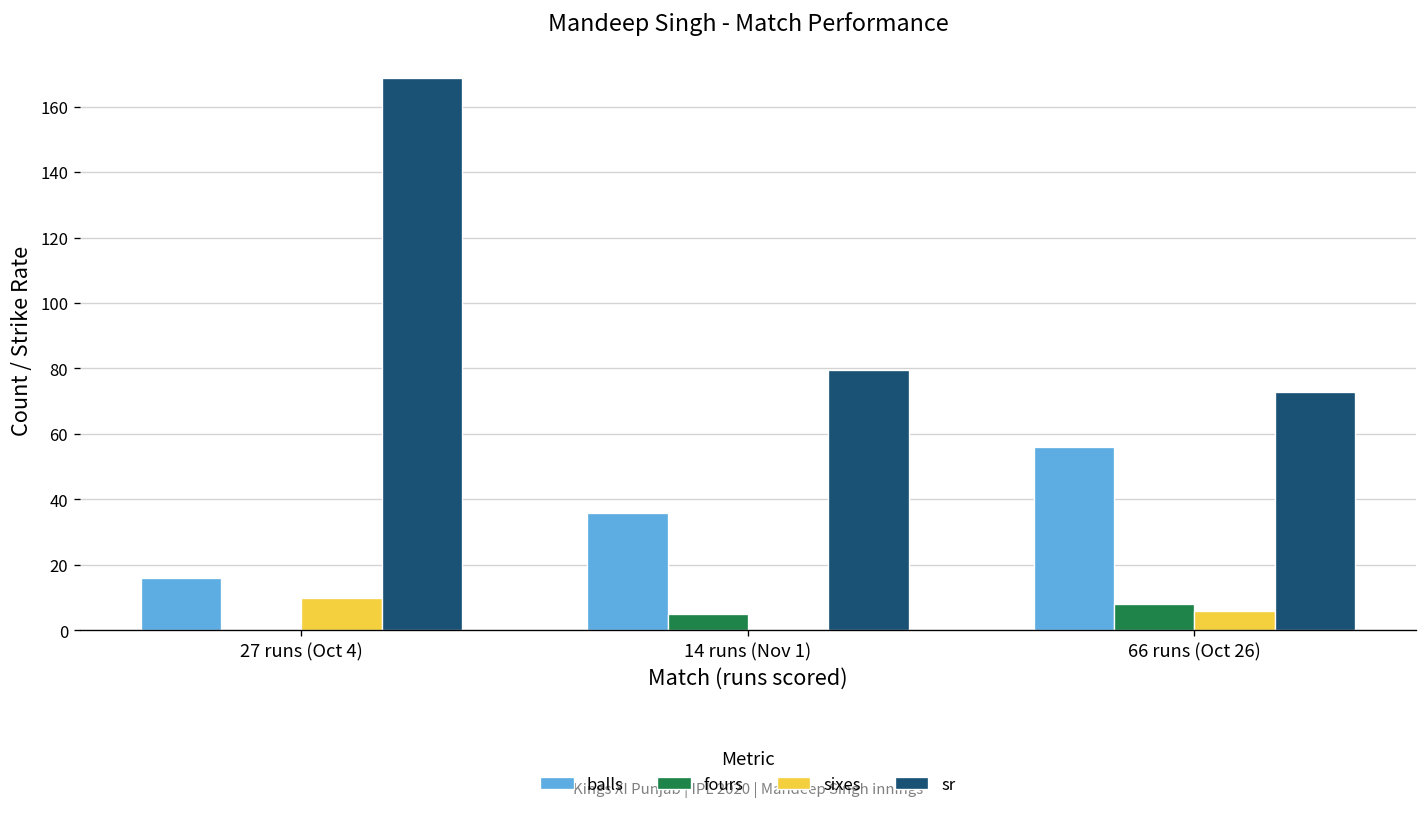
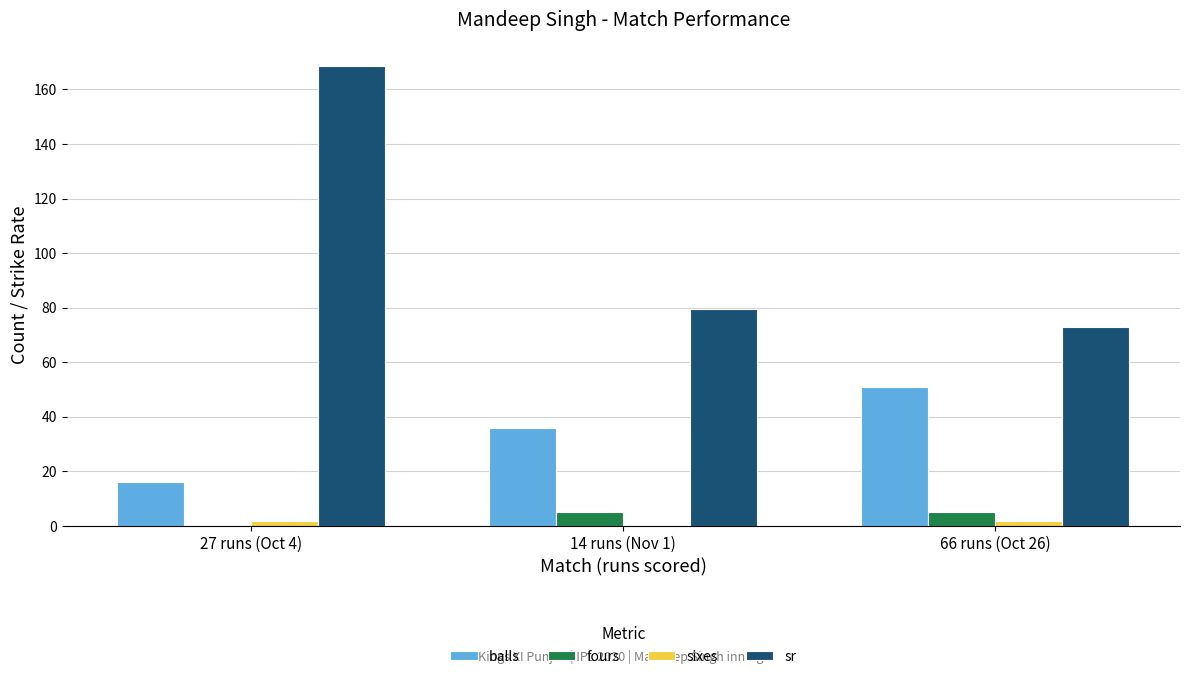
sixes, 27 runs (Oct 4): 10 -> 2
balls, 66 runs (Oct 26): 56 -> 51
fours, 66 runs (Oct 26): 8 -> 5
sixes, 66 runs (Oct 26): 6 -> 2
